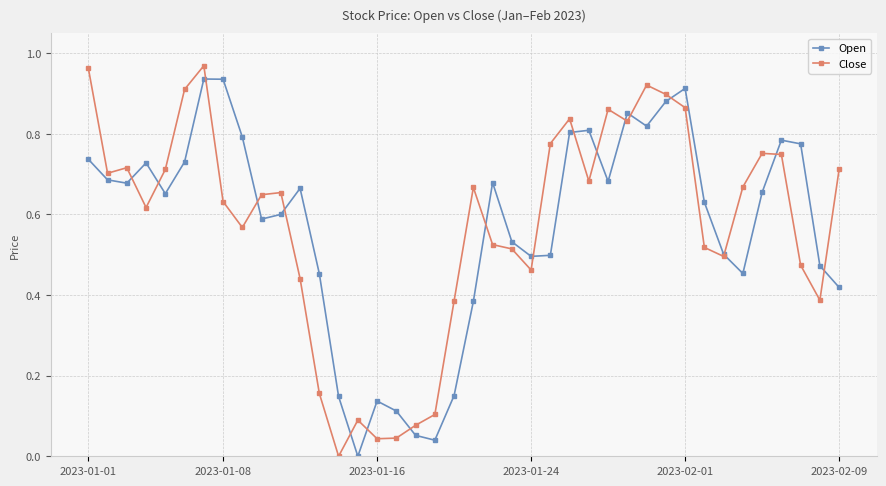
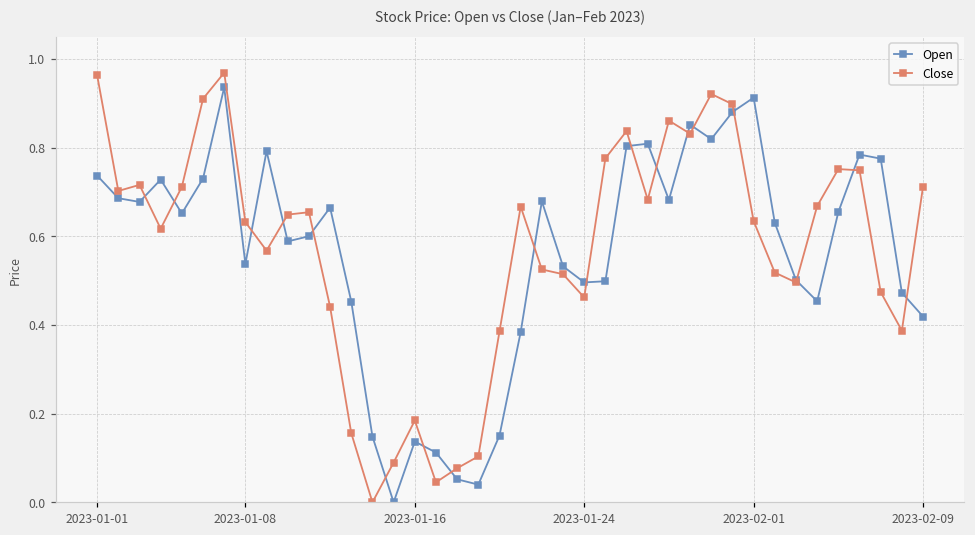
Open, 2023-01-08: 0.94 -> 0.54
Close, 2023-01-16: 0.04 -> 0.18
Close, 2023-02-01: 0.87 -> 0.63
